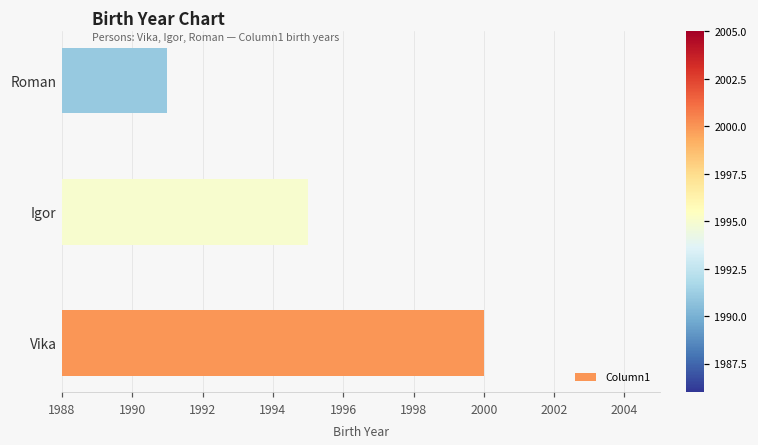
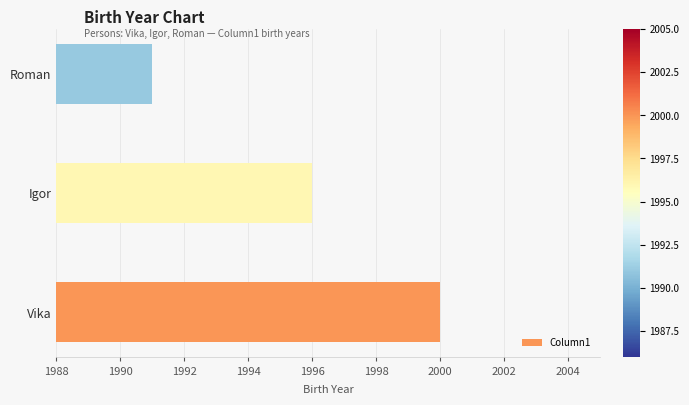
Igor: 1995 -> 1996
